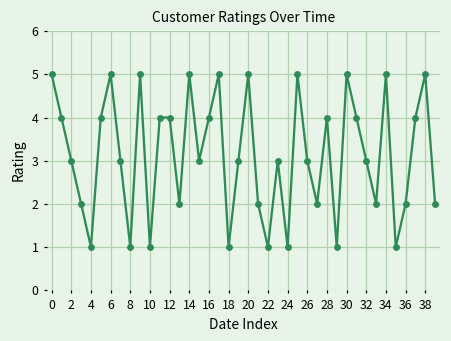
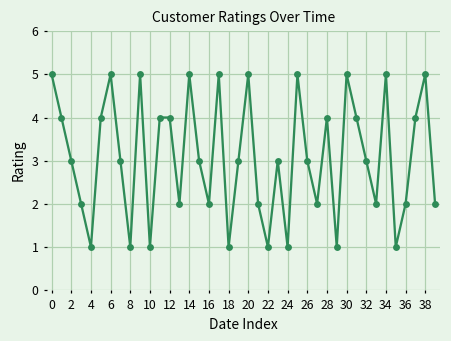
16: 4 -> 2
